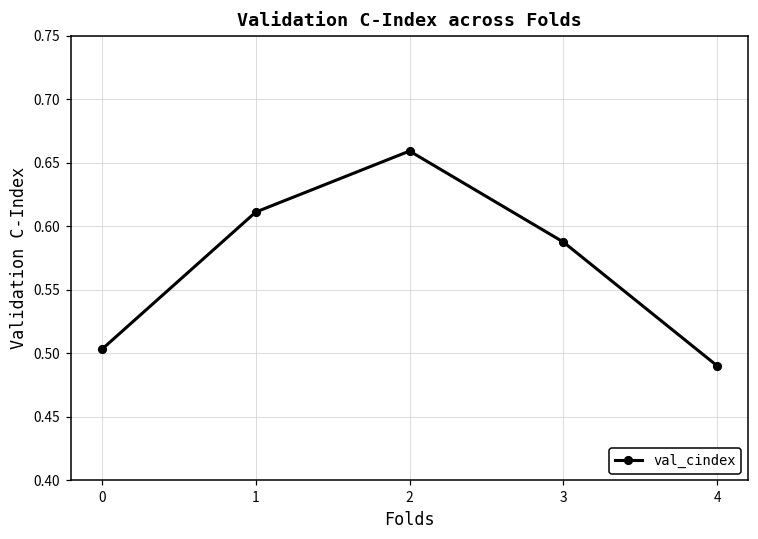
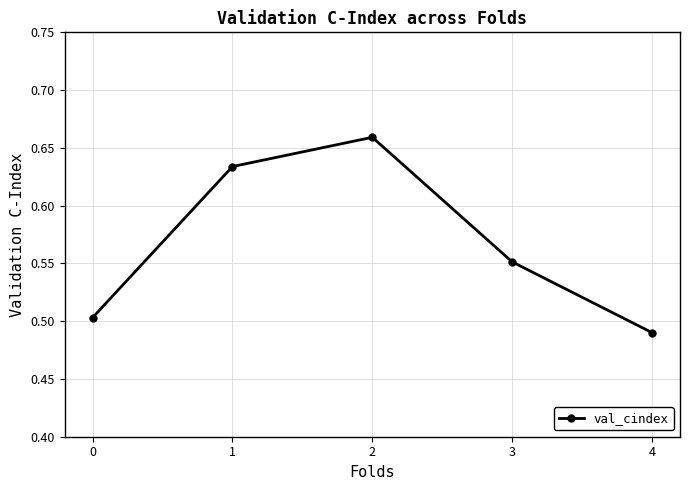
1: 0.611 -> 0.634
3: 0.588 -> 0.551
